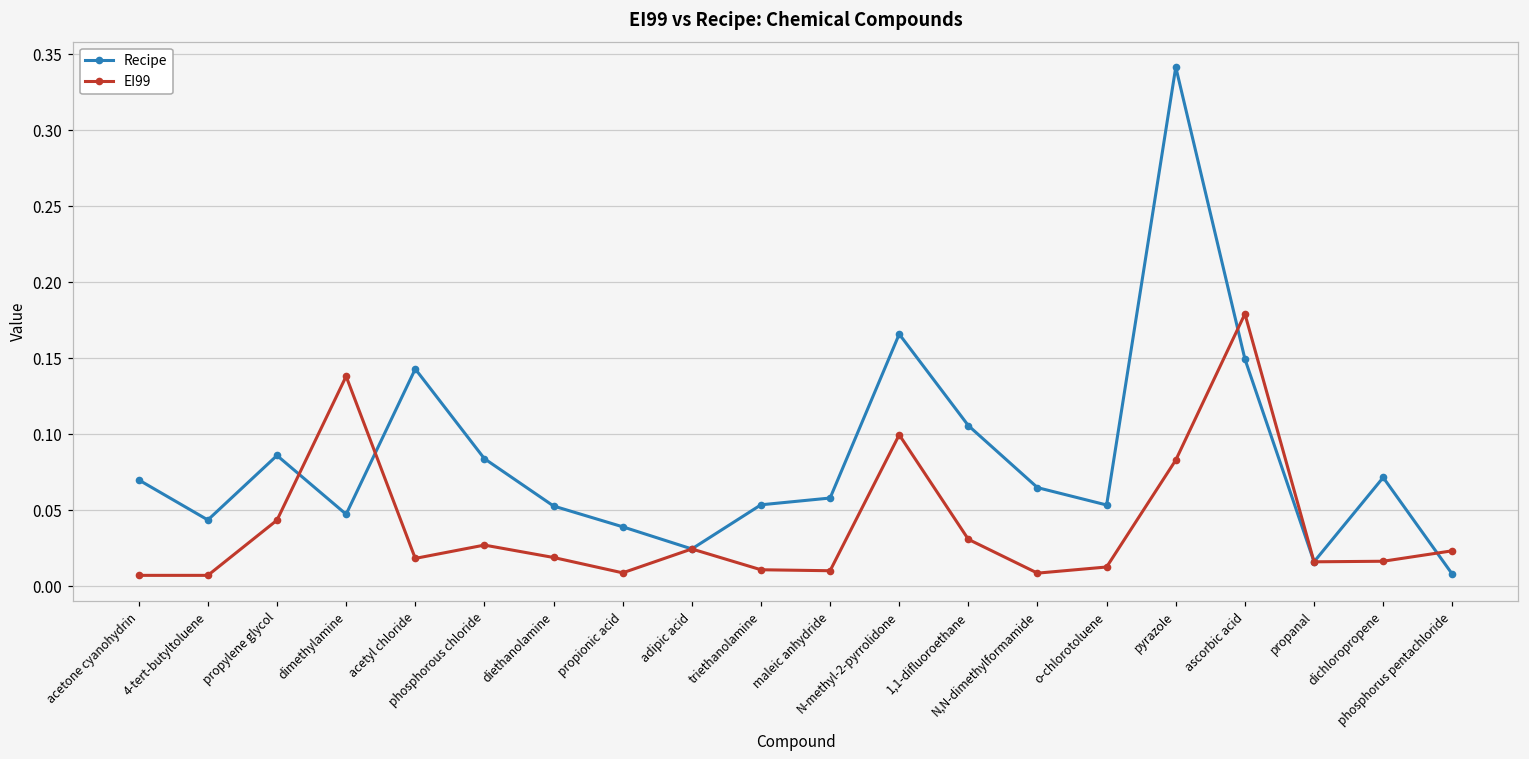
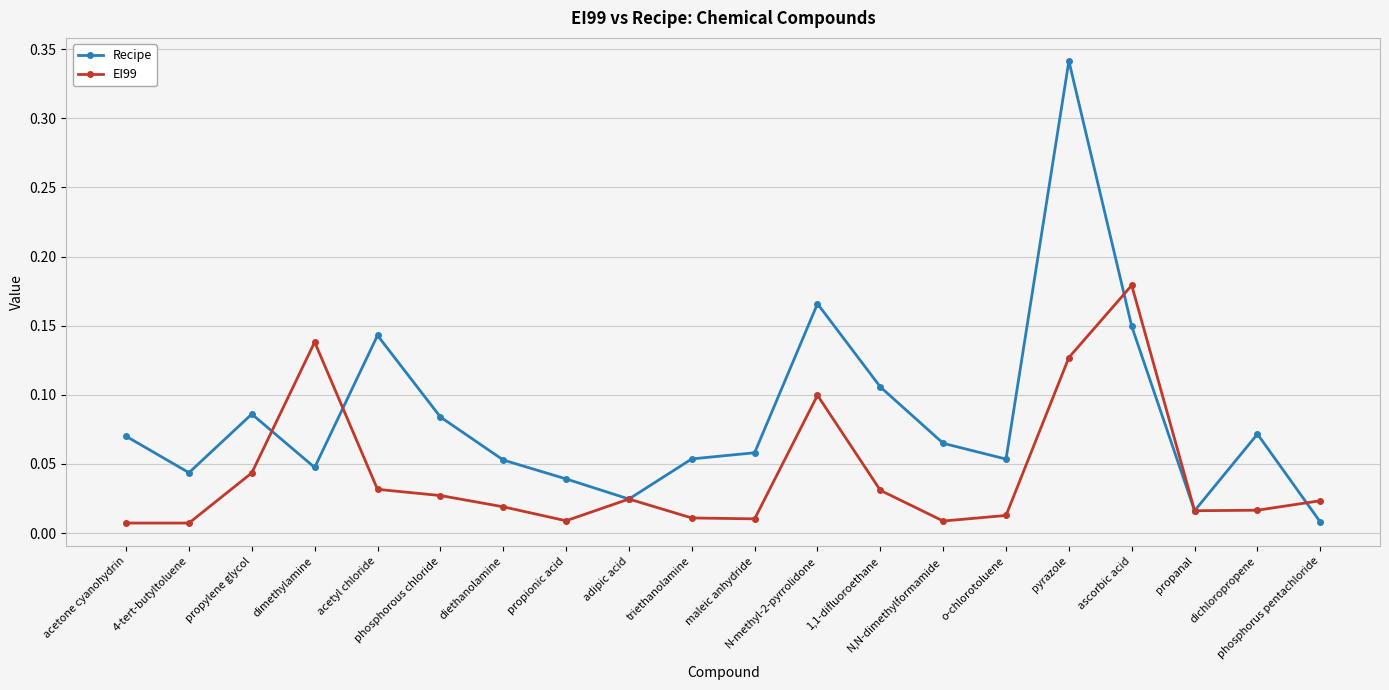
EI99, acetyl chloride: 0.018 -> 0.032
EI99, pyrazole: 0.083 -> 0.127
